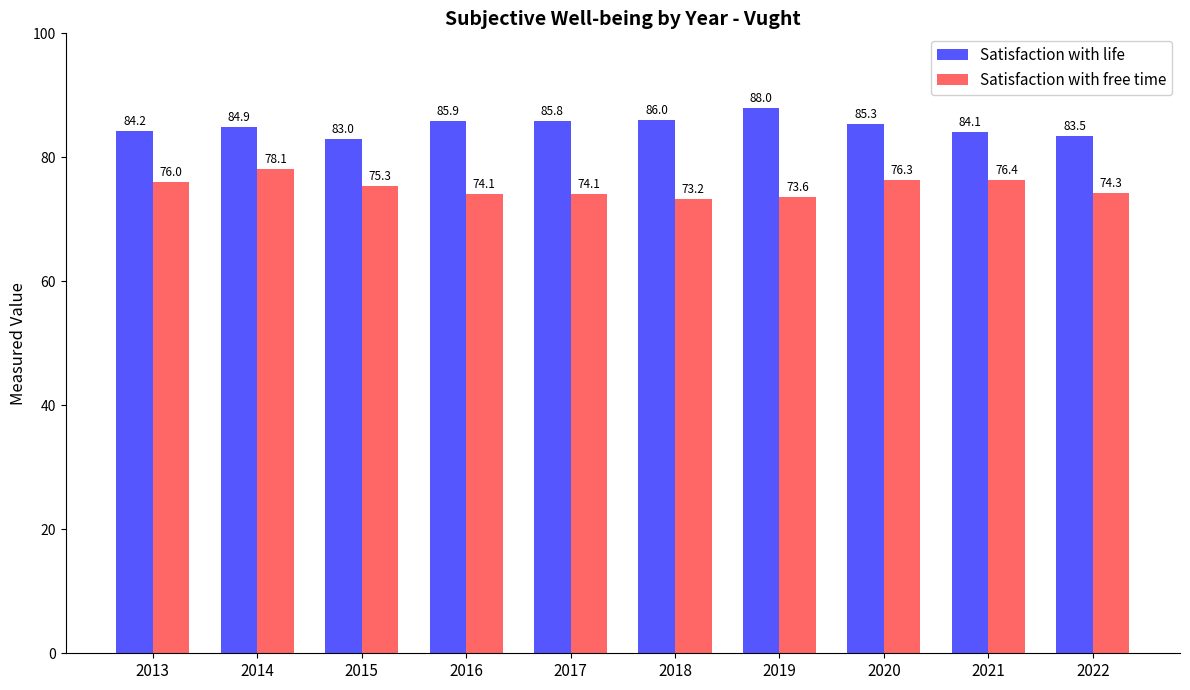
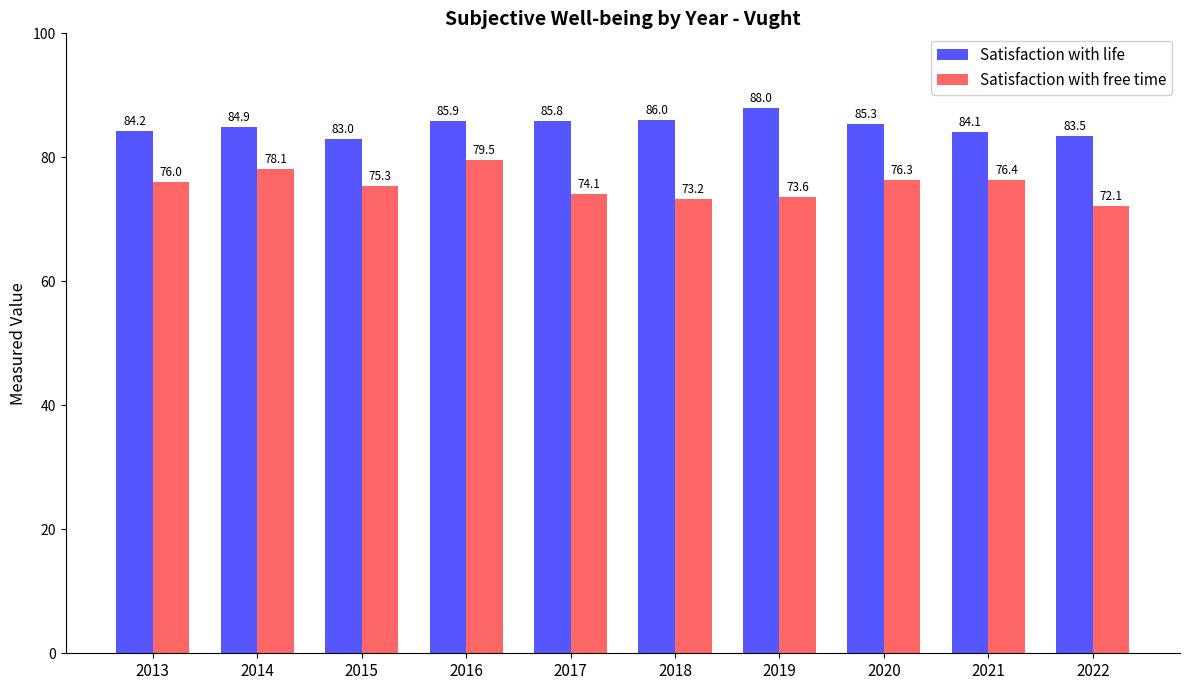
Satisfaction with free time, 2016: 74.1 -> 79.5
Satisfaction with free time, 2022: 74.3 -> 72.1
